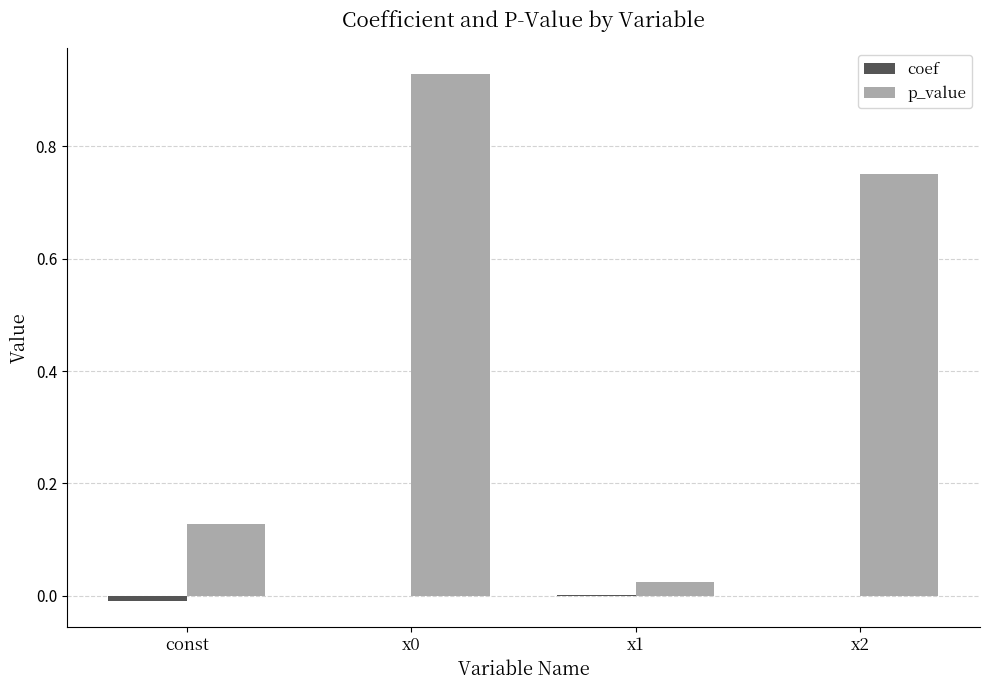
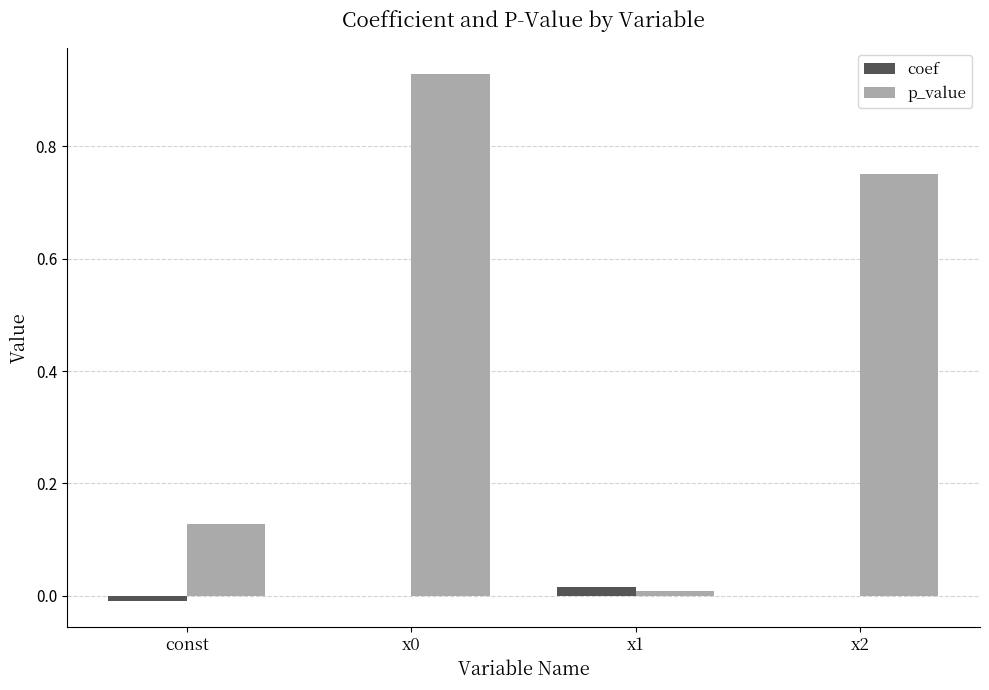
coef, x1: 0.00 -> 0.02
p_value, x1: 0.02 -> 0.01
